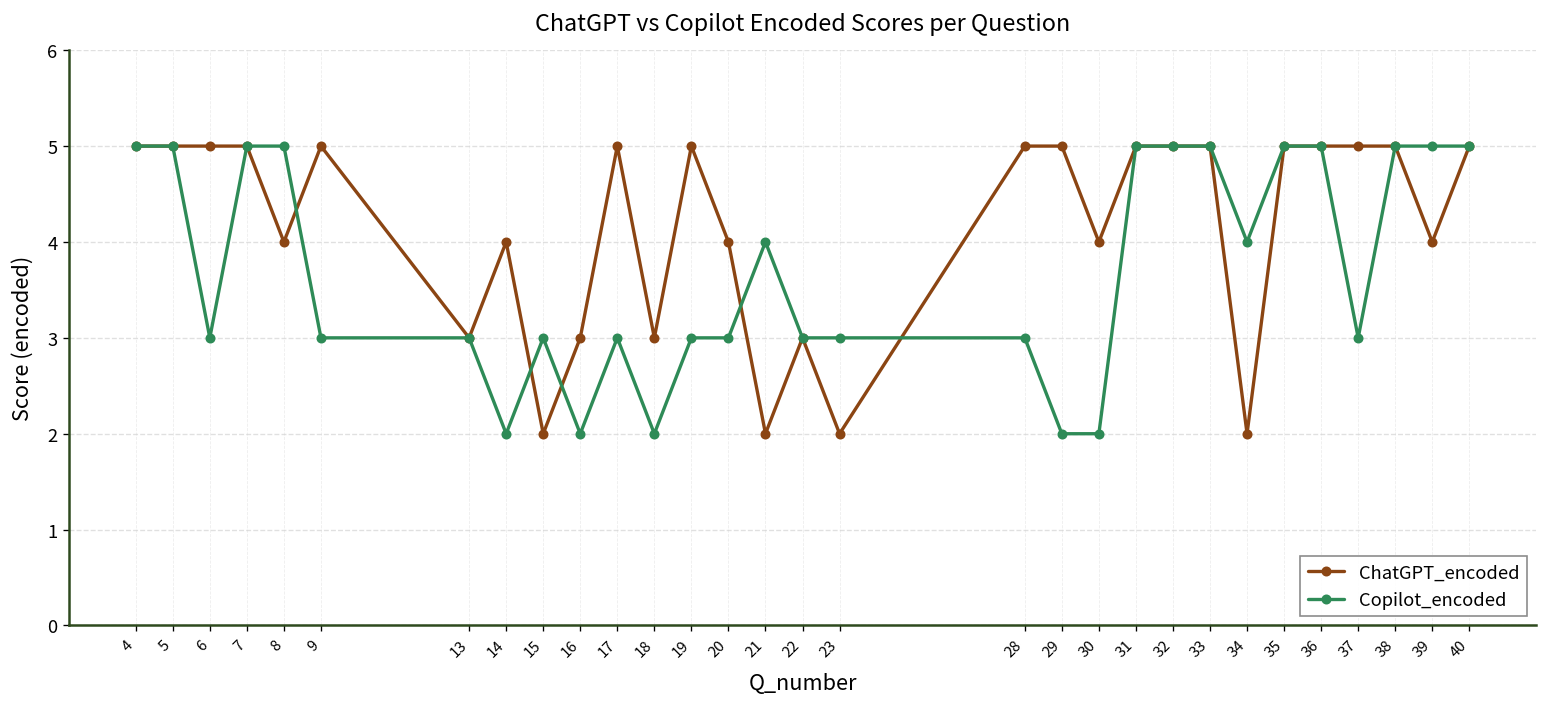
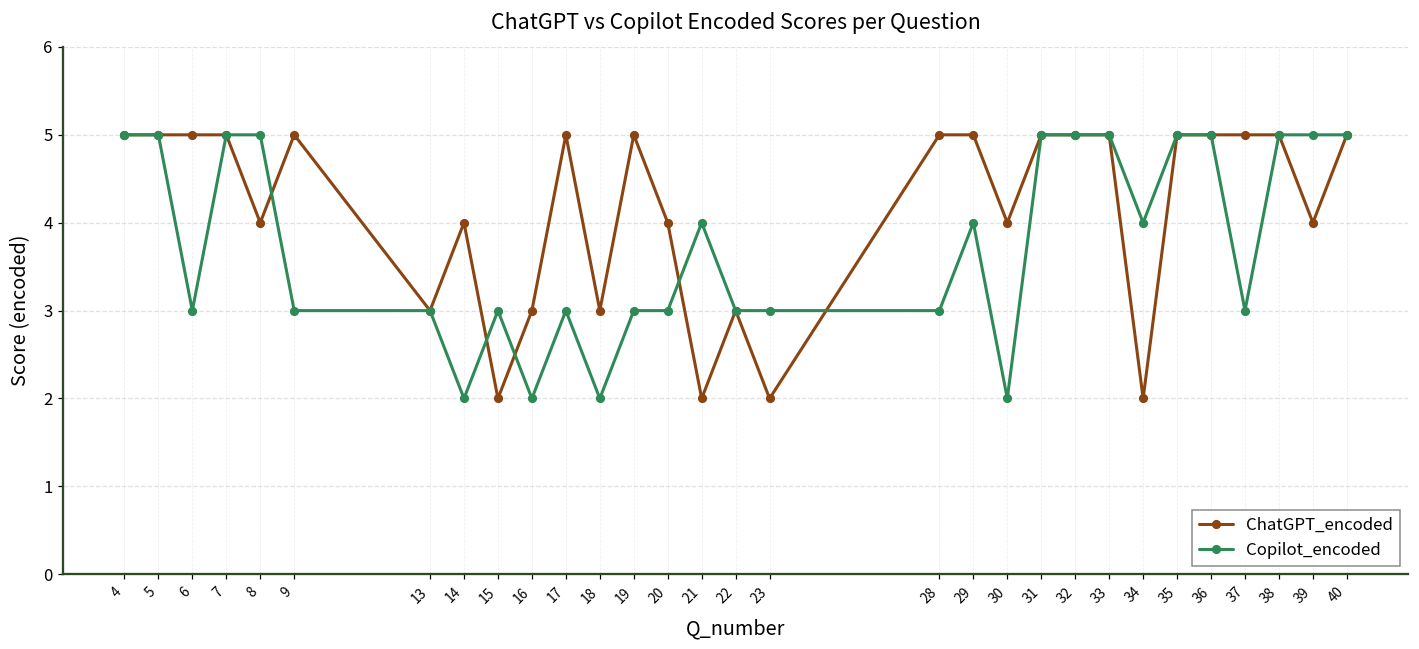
Copilot_encoded, 29: 2 -> 4
